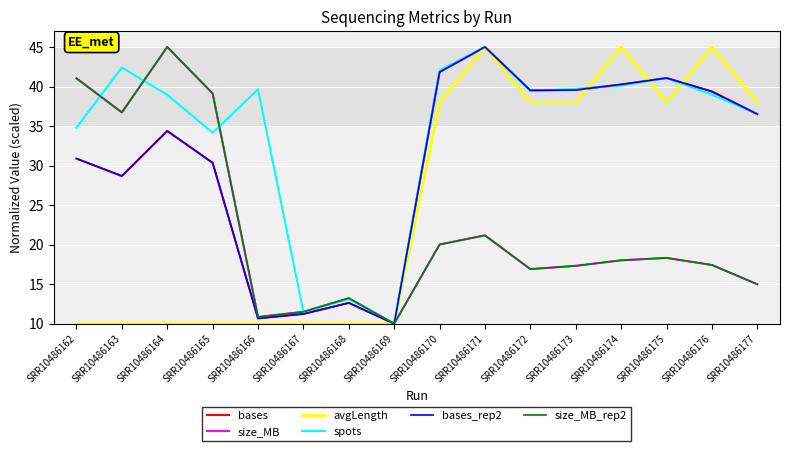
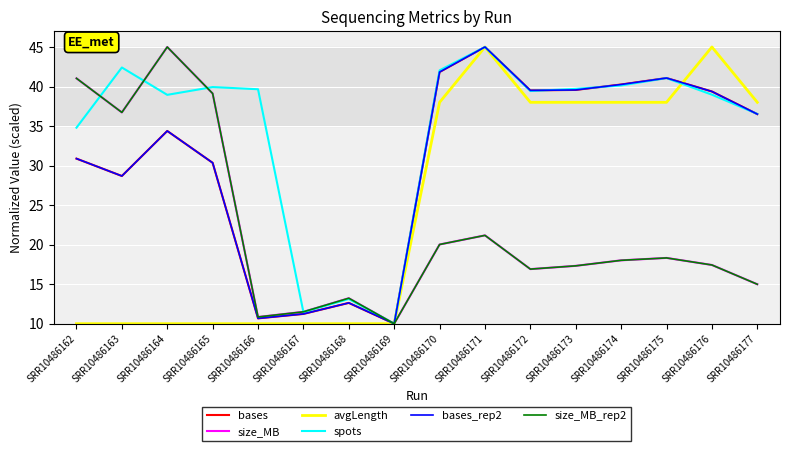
spots, SRR10486165: 34 -> 40
avgLength, SRR10486174: 45 -> 38
